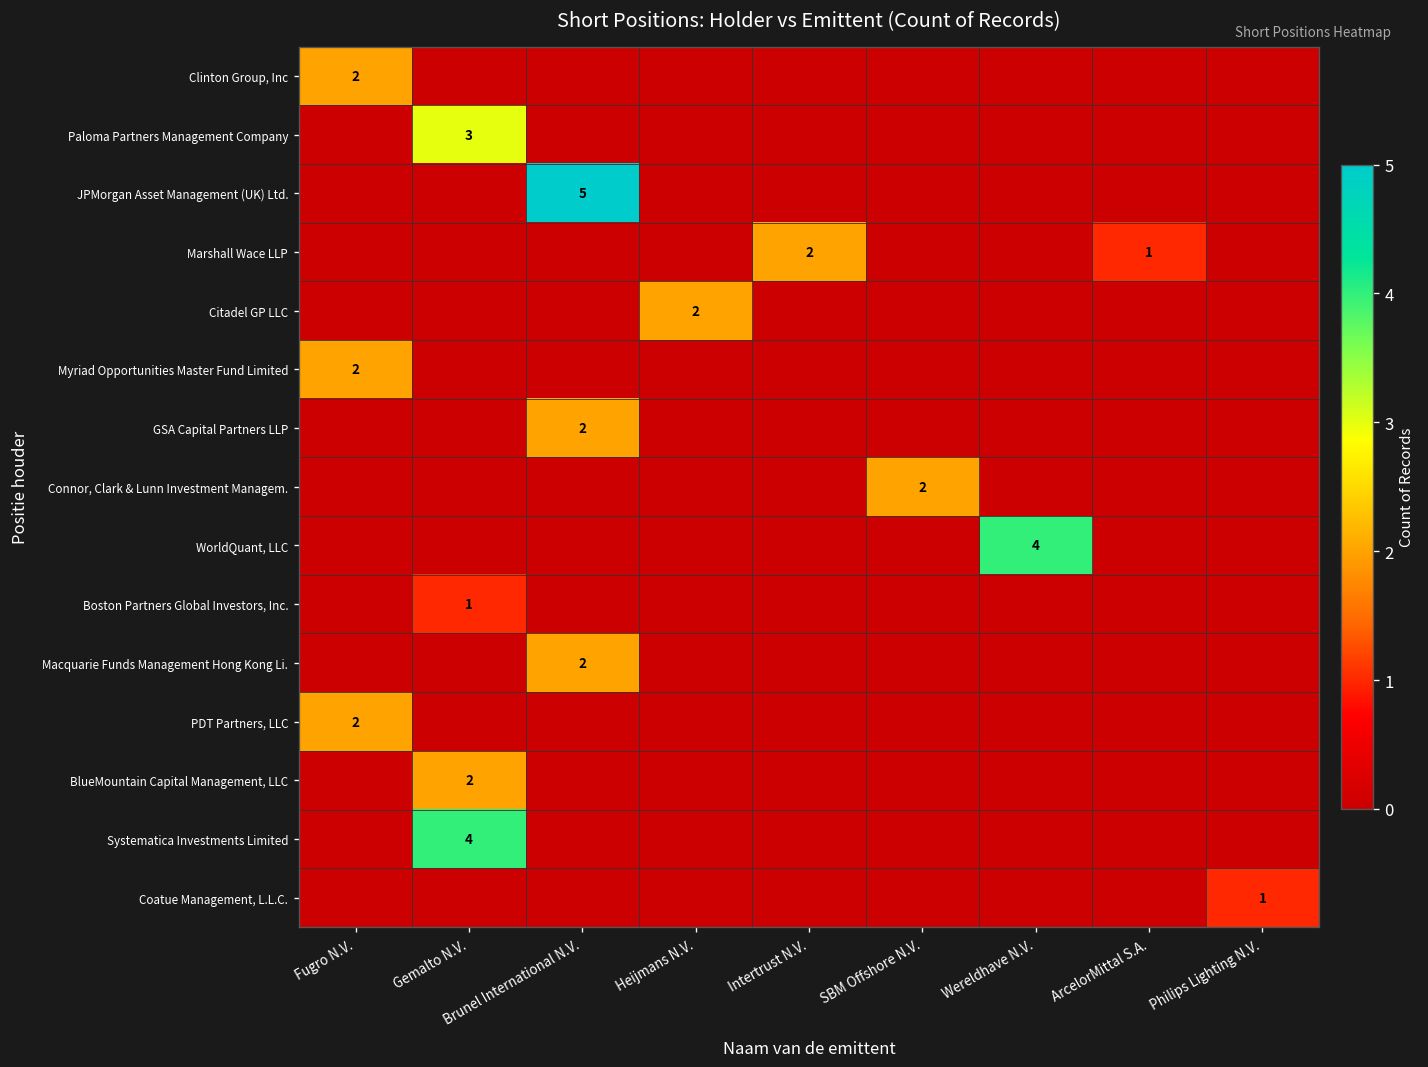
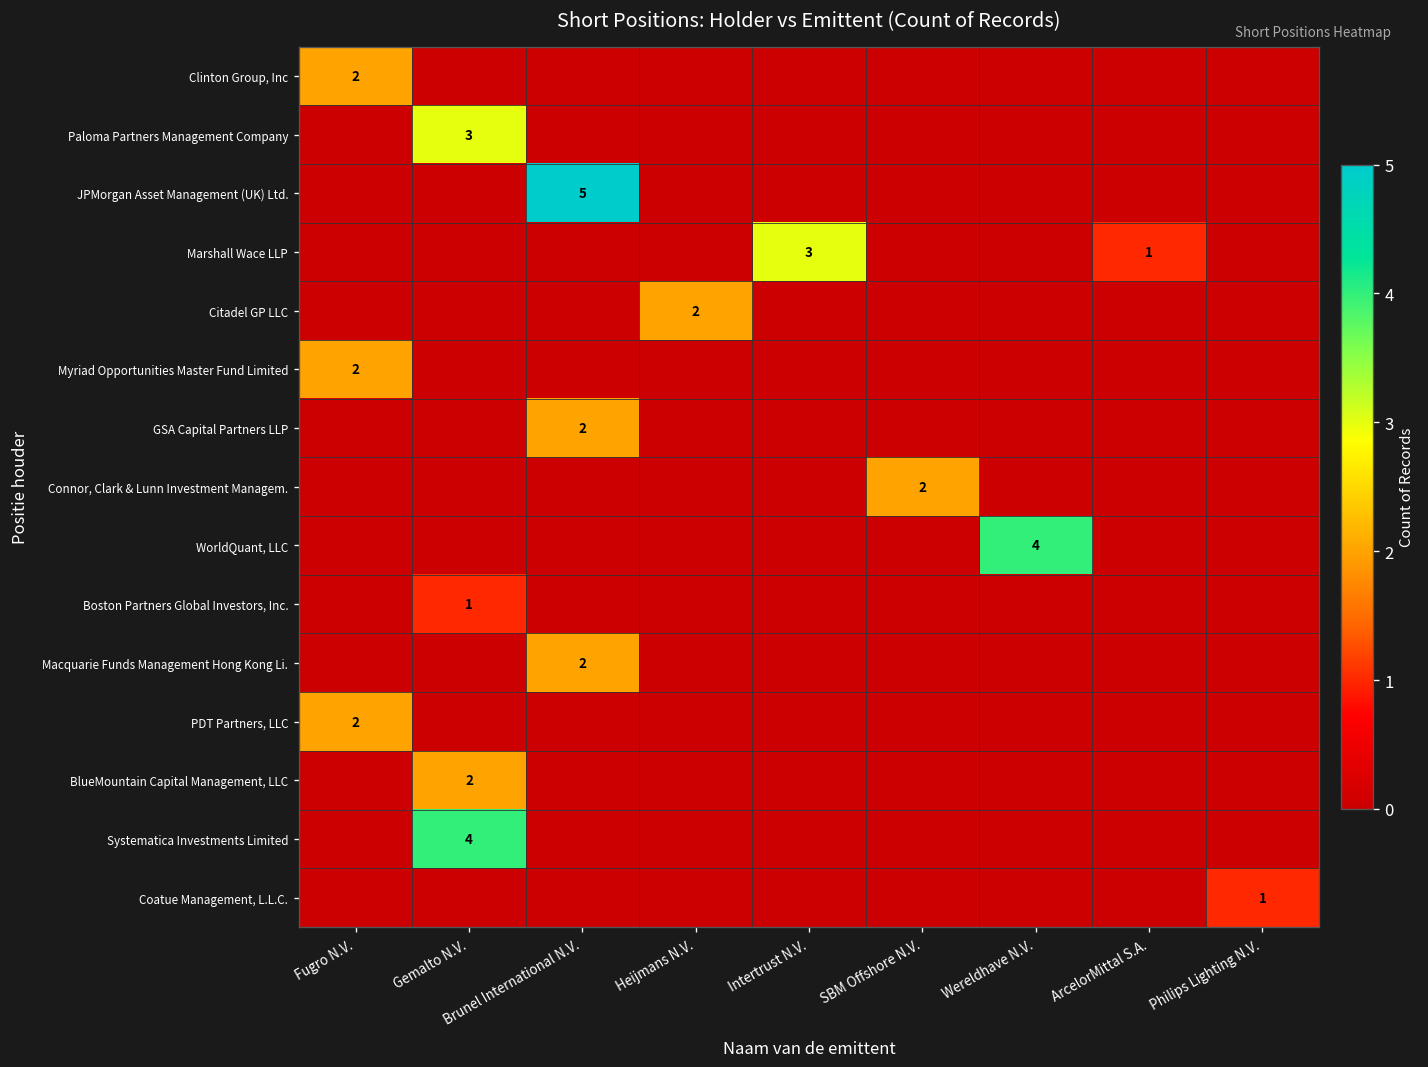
Marshall Wace LLP, Intertrust N.V.: 2 -> 3
